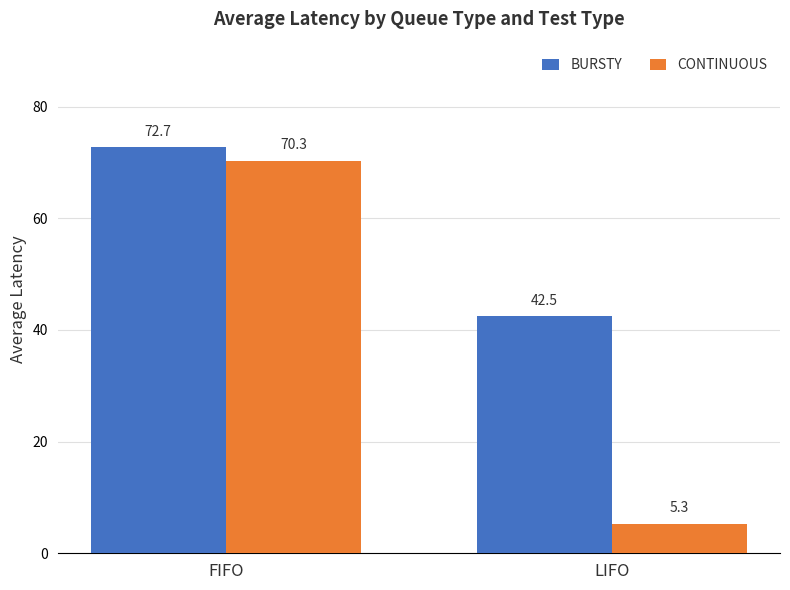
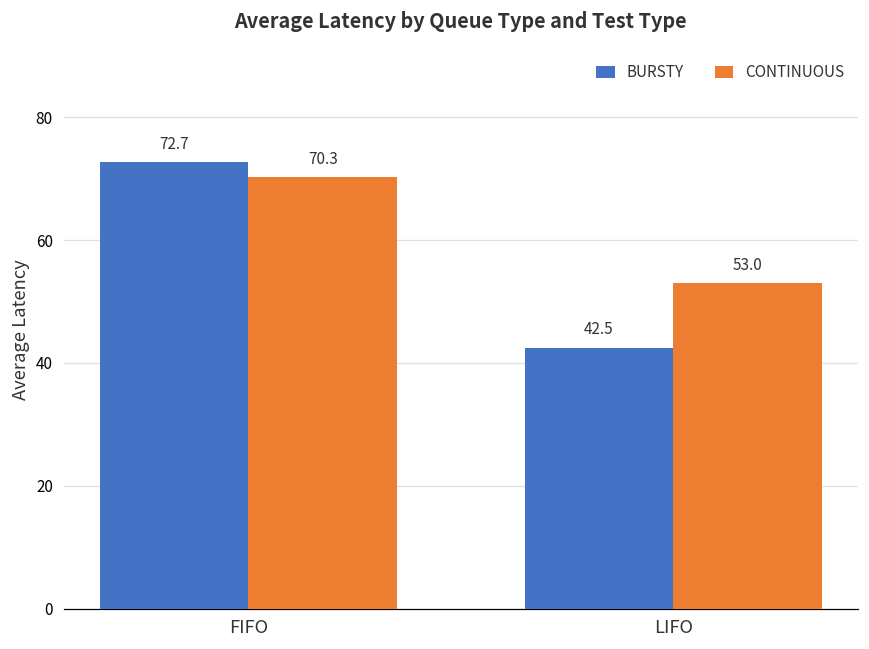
CONTINUOUS, LIFO: 5.3 -> 53.0
